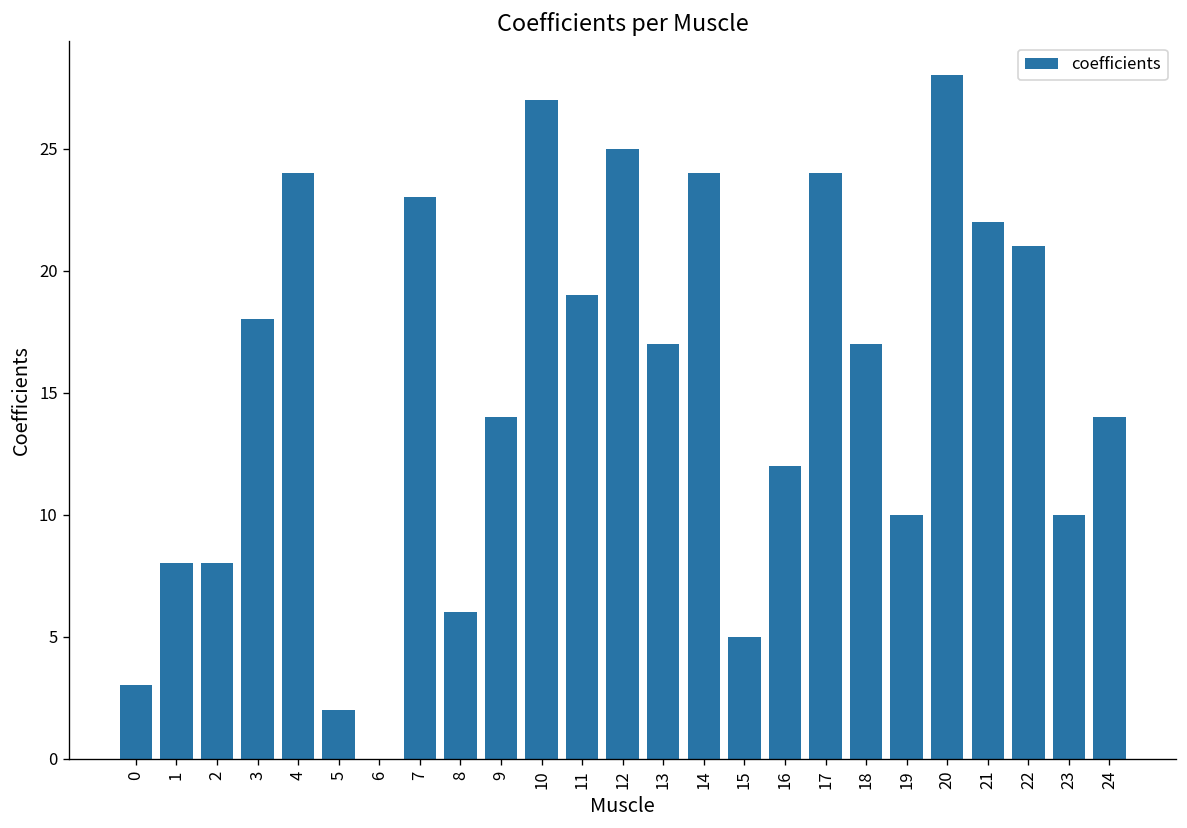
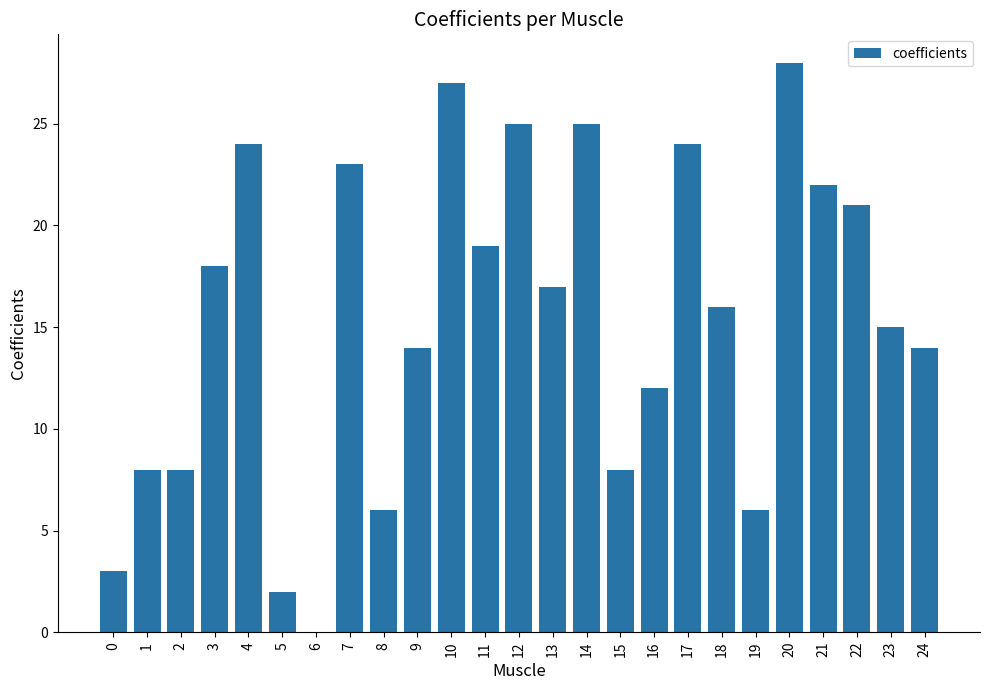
14: 24 -> 25
15: 5 -> 8
18: 17 -> 16
19: 10 -> 6
23: 10 -> 15
